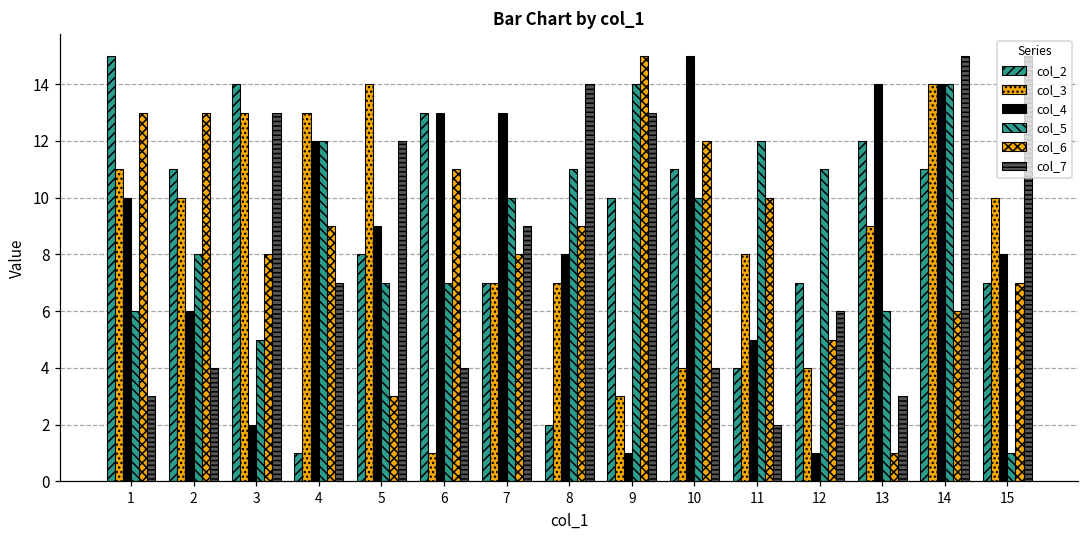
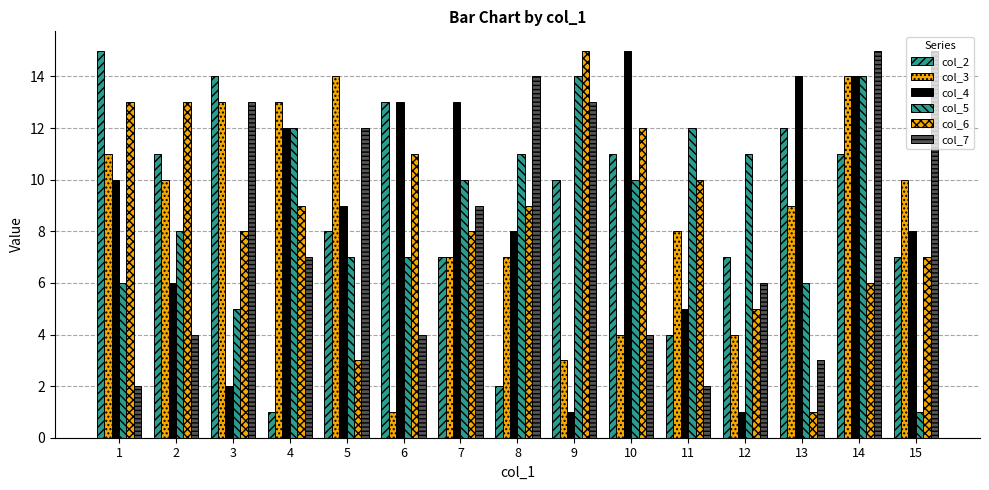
col_7, 1: 3 -> 2
